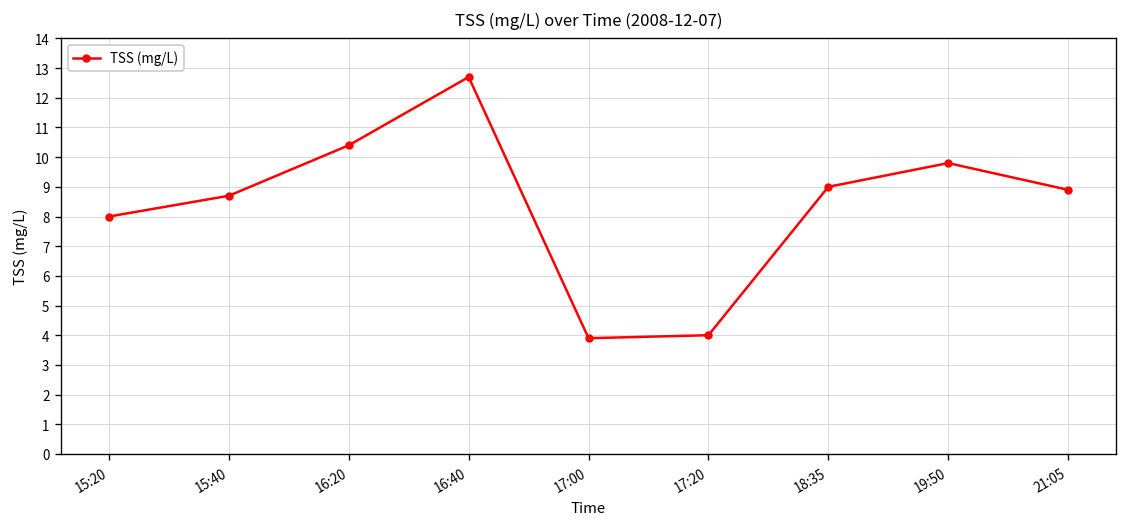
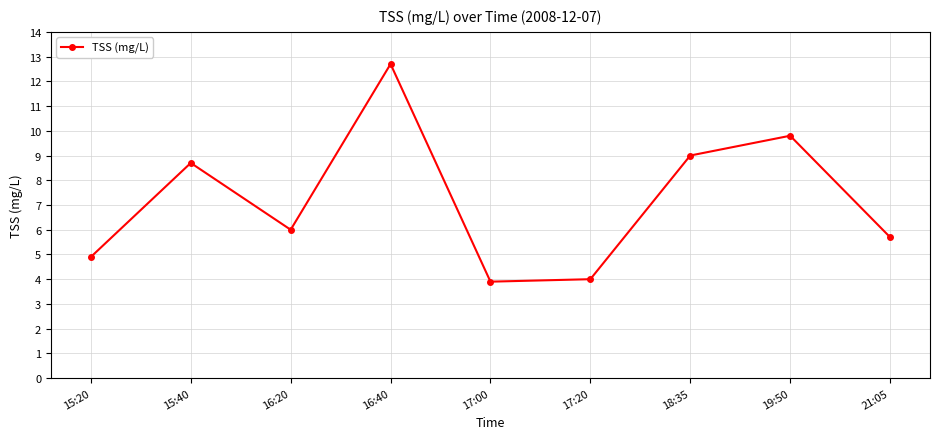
15:20: 8.0 -> 4.9
16:20: 10.4 -> 6.0
21:05: 8.9 -> 5.7
